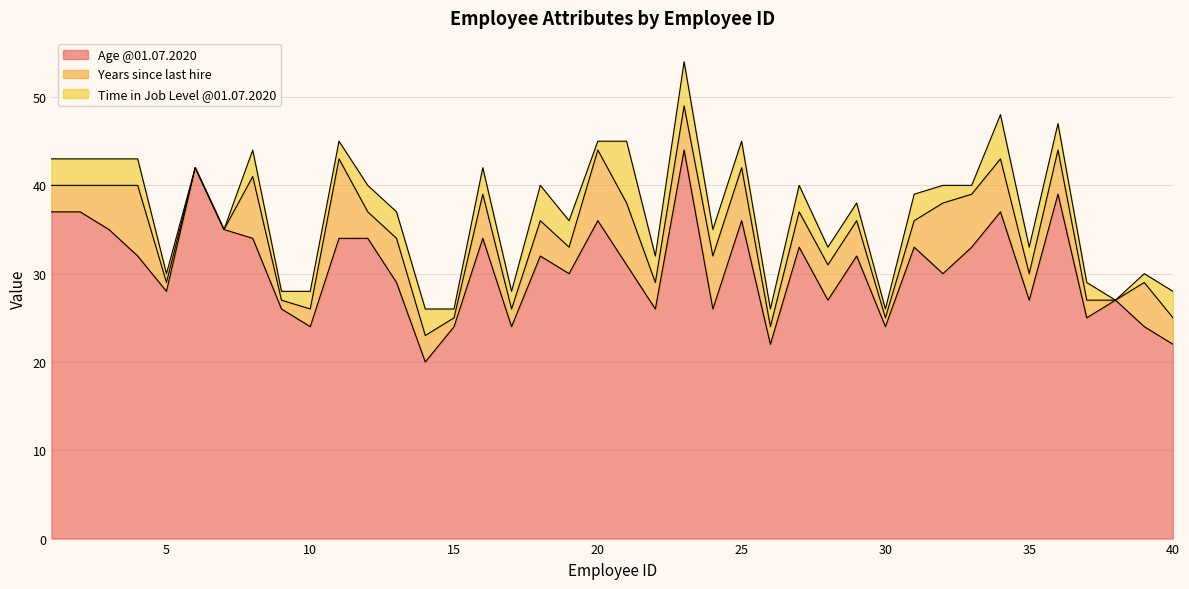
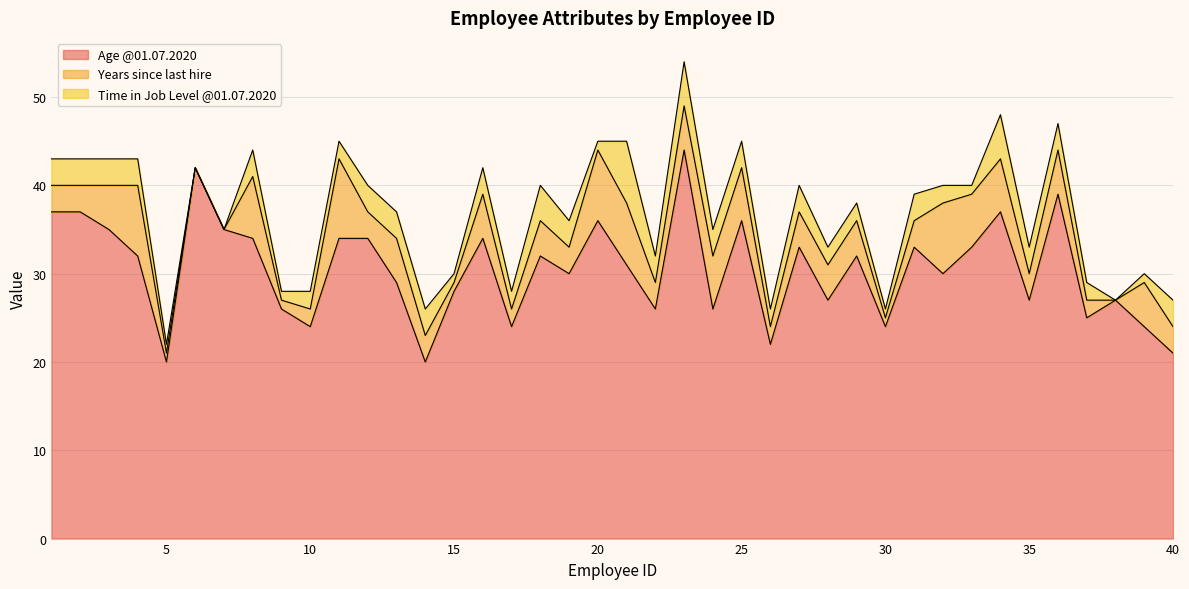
Age @01.07.2020, 5: 28 -> 20
Age @01.07.2020, 15: 24 -> 28
Age @01.07.2020, 40: 22 -> 21
